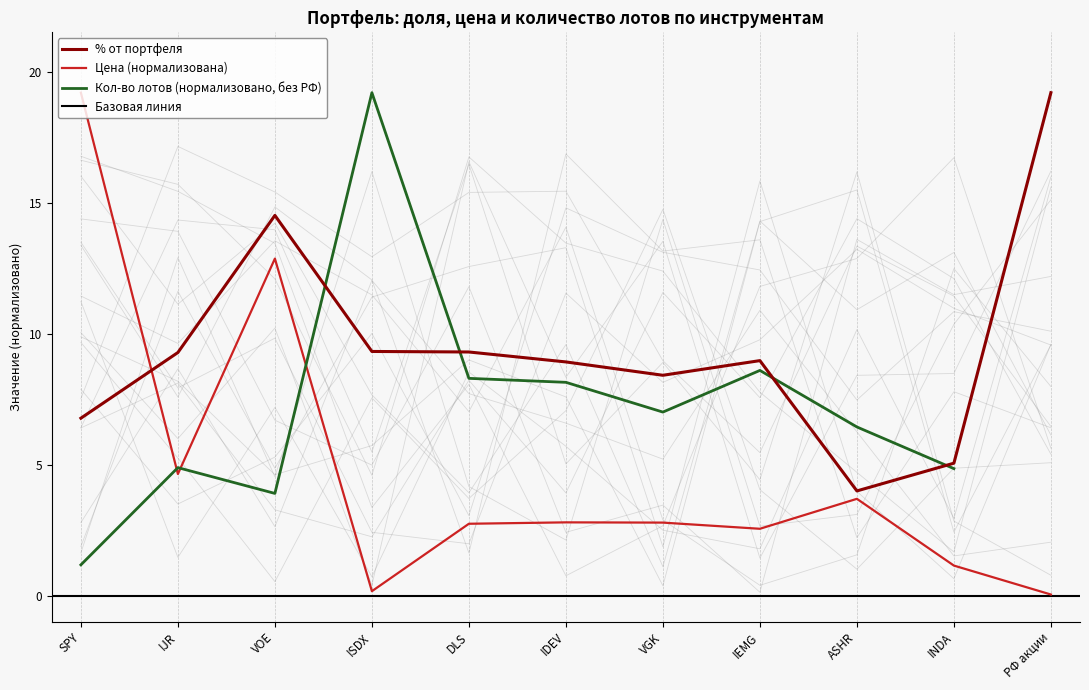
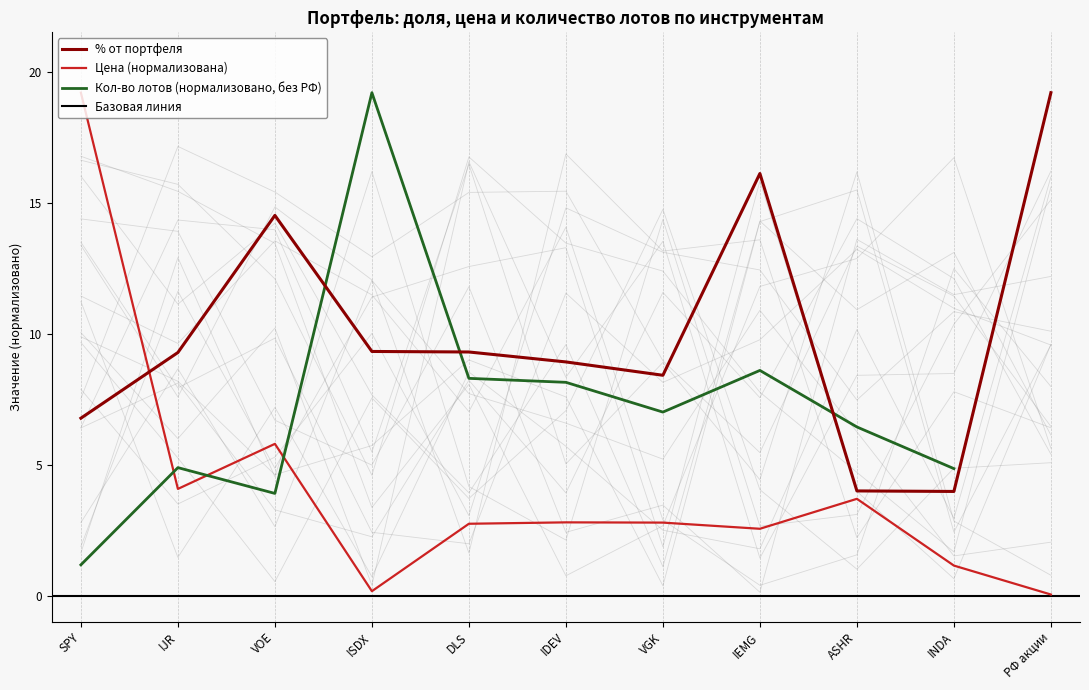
Цена (нормализована), IJR: 4.6 -> 4.1
Цена (нормализована), VOE: 12.9 -> 5.8
% от портфеля, IEMG: 9.0 -> 16.1
% от портфеля, INDA: 5.1 -> 4.0
